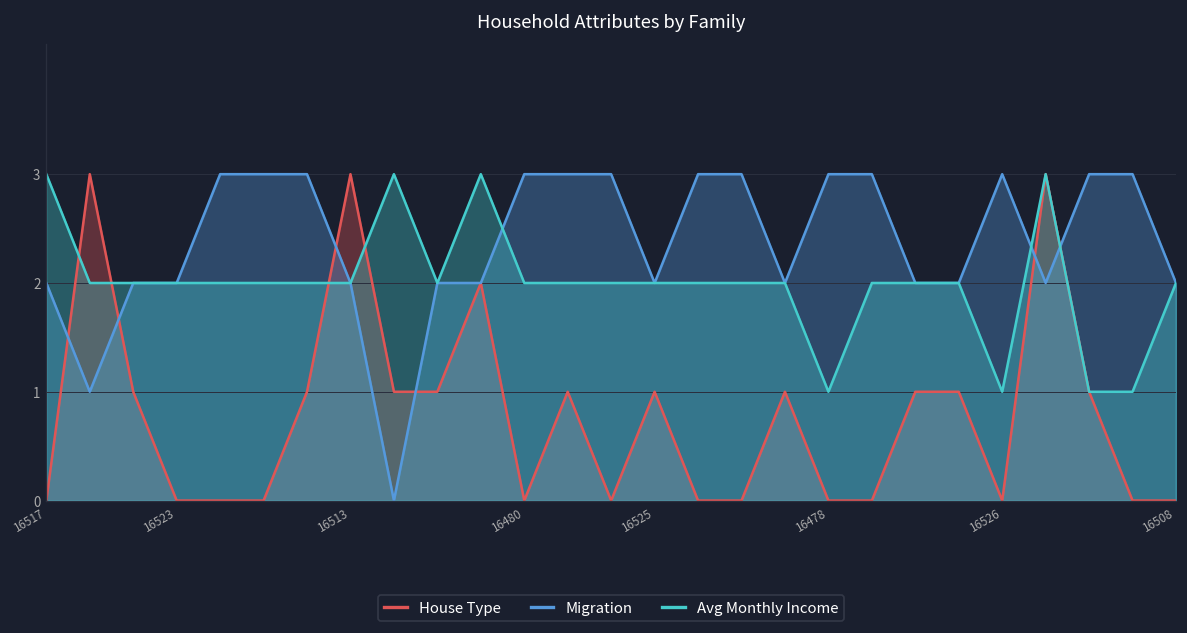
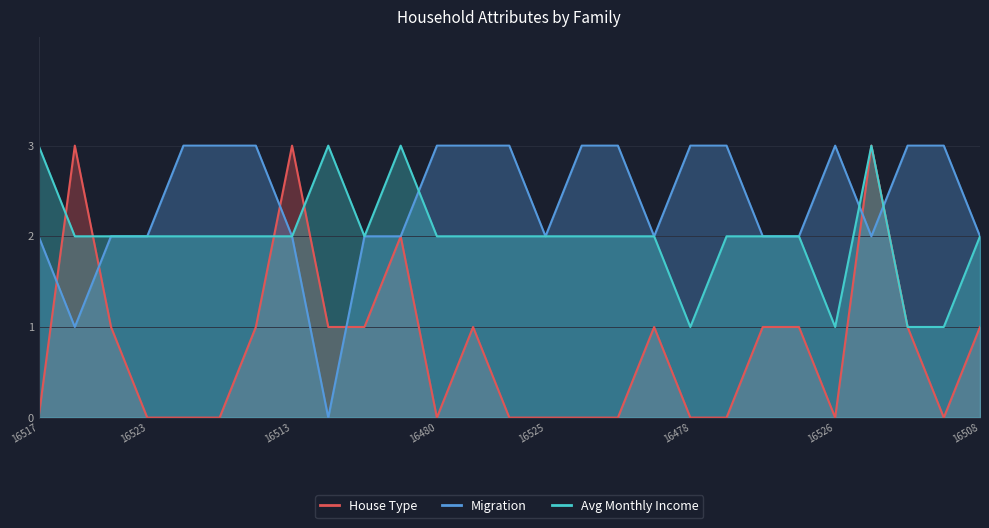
House Type, 16525: 1 -> 0
House Type, 16508: 0 -> 1
